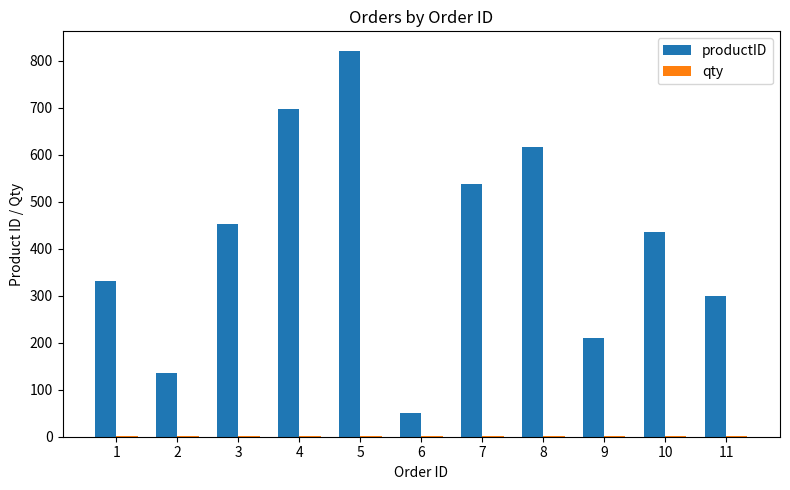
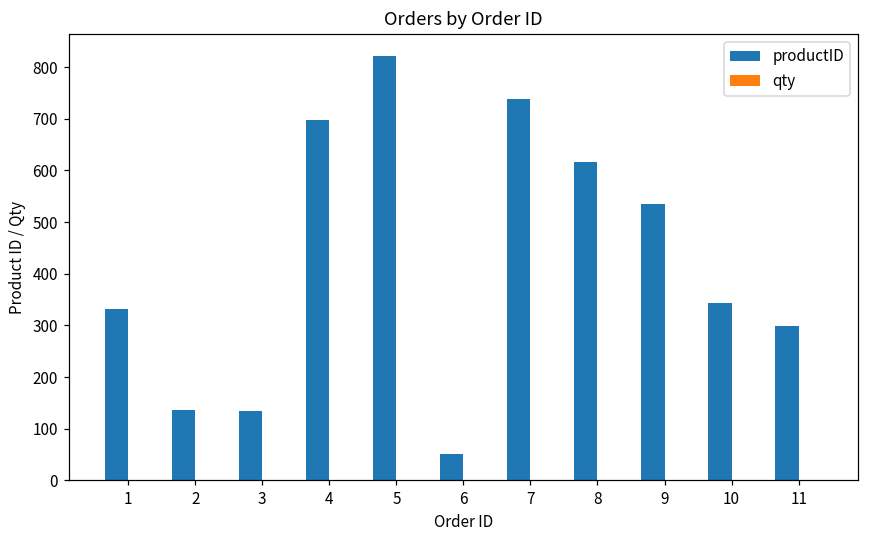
productID, 3: 450 -> 140
productID, 7: 540 -> 740
productID, 9: 210 -> 530
productID, 10: 440 -> 340
